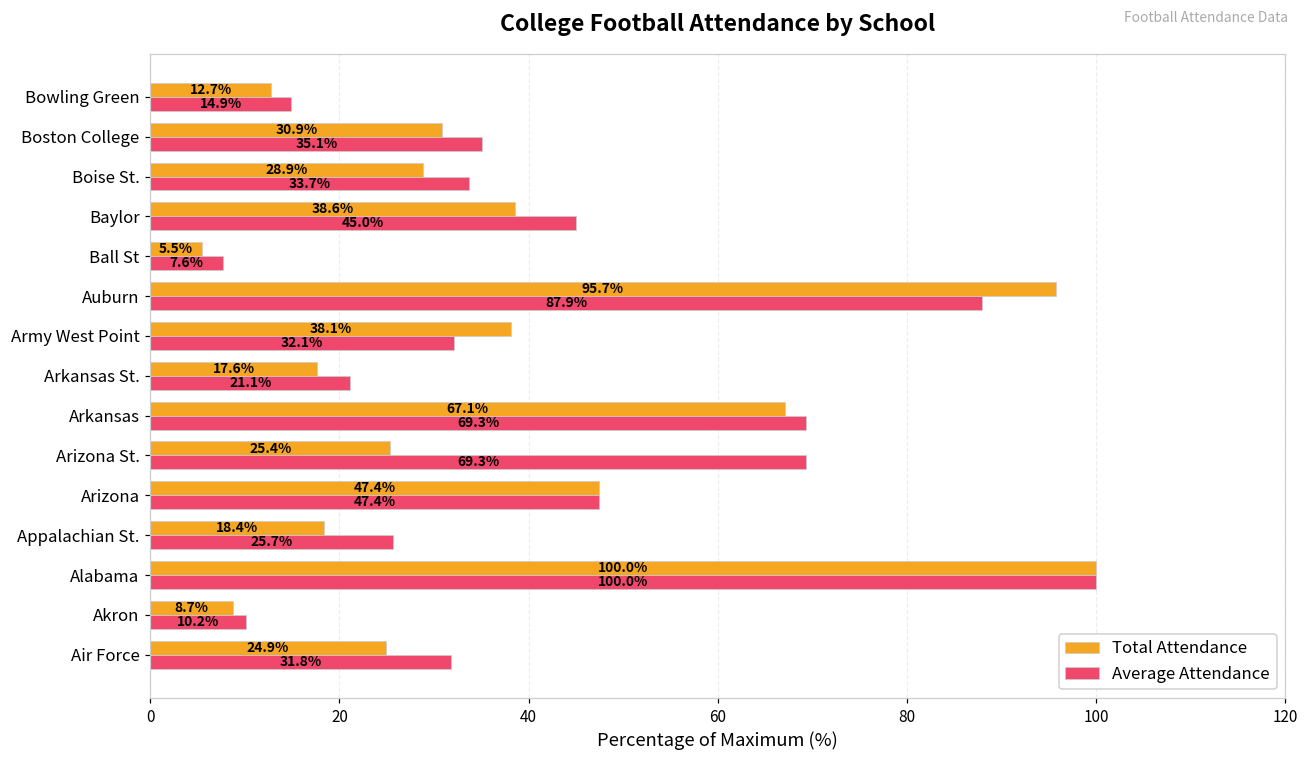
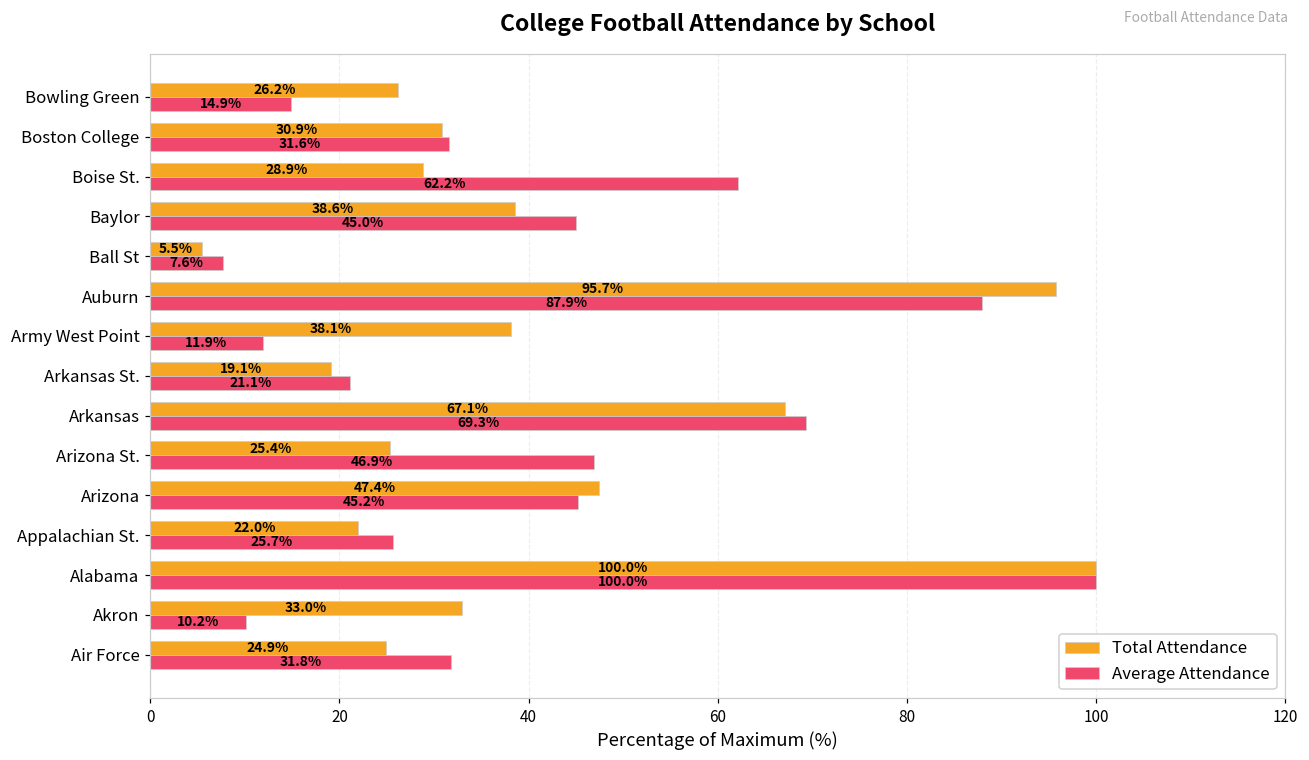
Total Attendance, Bowling Green: 12.7% -> 26.2%
Average Attendance, Boston College: 35.1% -> 31.6%
Average Attendance, Boise St.: 33.7% -> 62.2%
Average Attendance, Army West Point: 32.1% -> 11.9%
Total Attendance, Arkansas St.: 17.6% -> 19.1%
Average Attendance, Arizona St.: 69.3% -> 46.9%
Average Attendance, Arizona: 47.4% -> 45.2%
Total Attendance, Appalachian St.: 18.4% -> 22.0%
Total Attendance, Akron: 8.7% -> 33.0%
